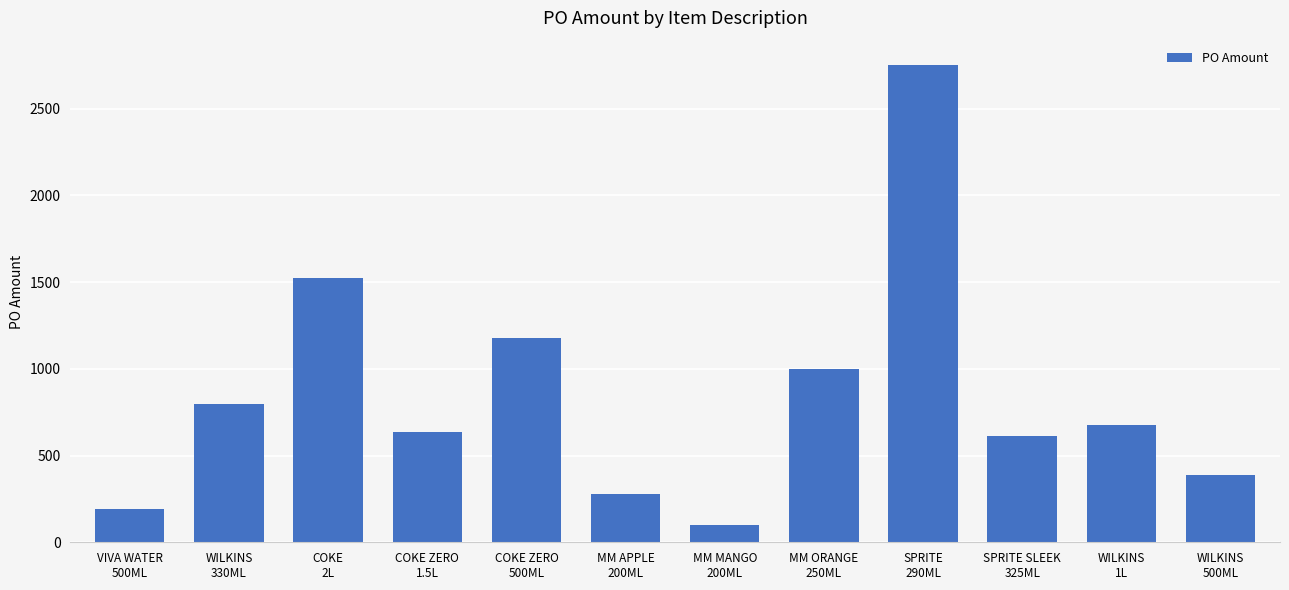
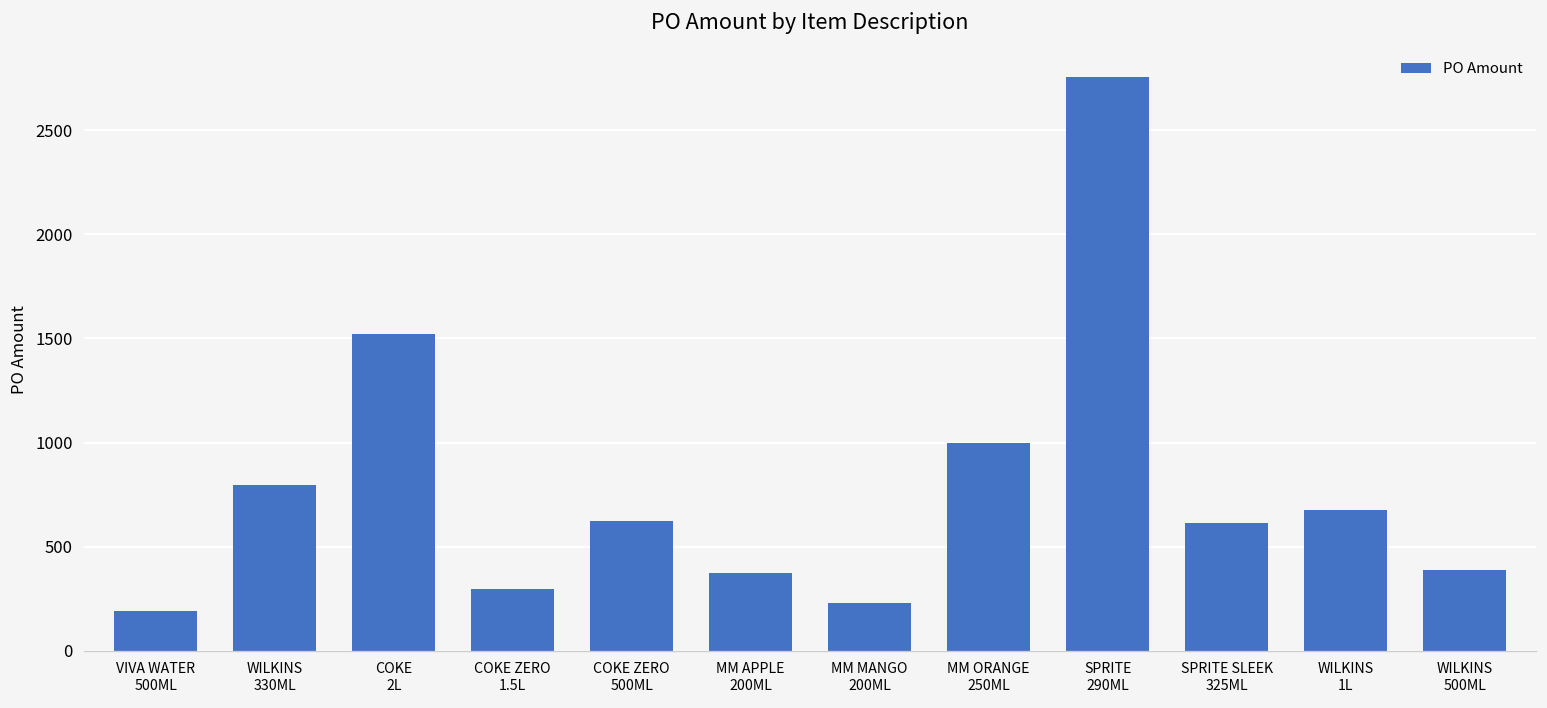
COKE ZERO 1.5L: 640 -> 300
COKE ZERO 500ML: 1180 -> 620
MM APPLE 200ML: 280 -> 380
MM MANGO 200ML: 100 -> 230
